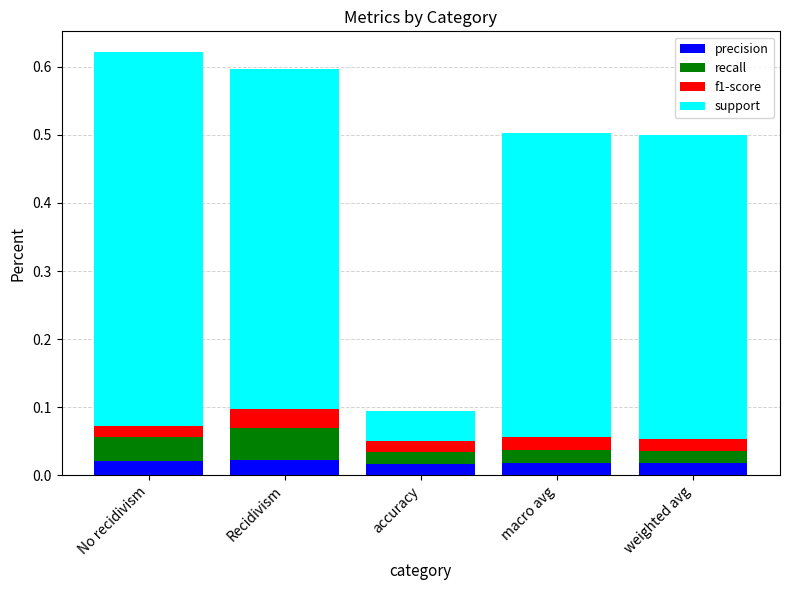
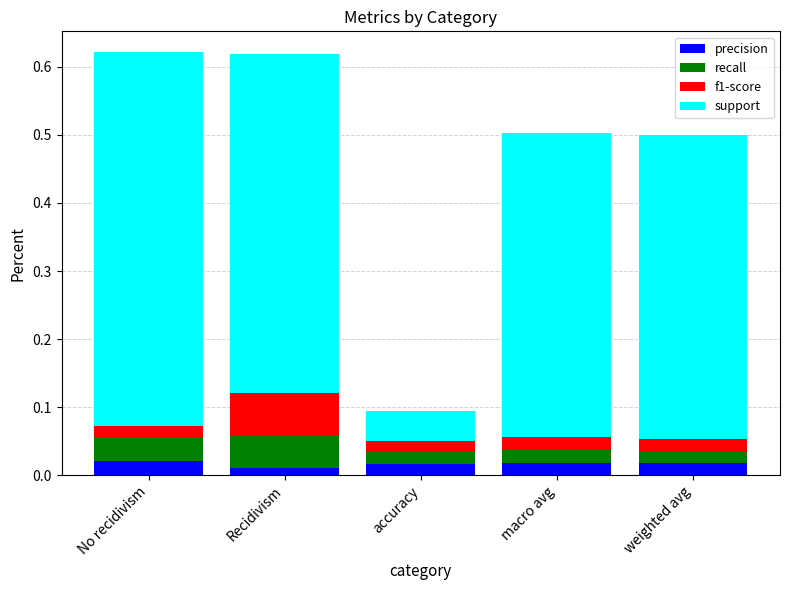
precision, Recidivism: 0.02 -> 0.01
f1-score, Recidivism: 0.03 -> 0.06
